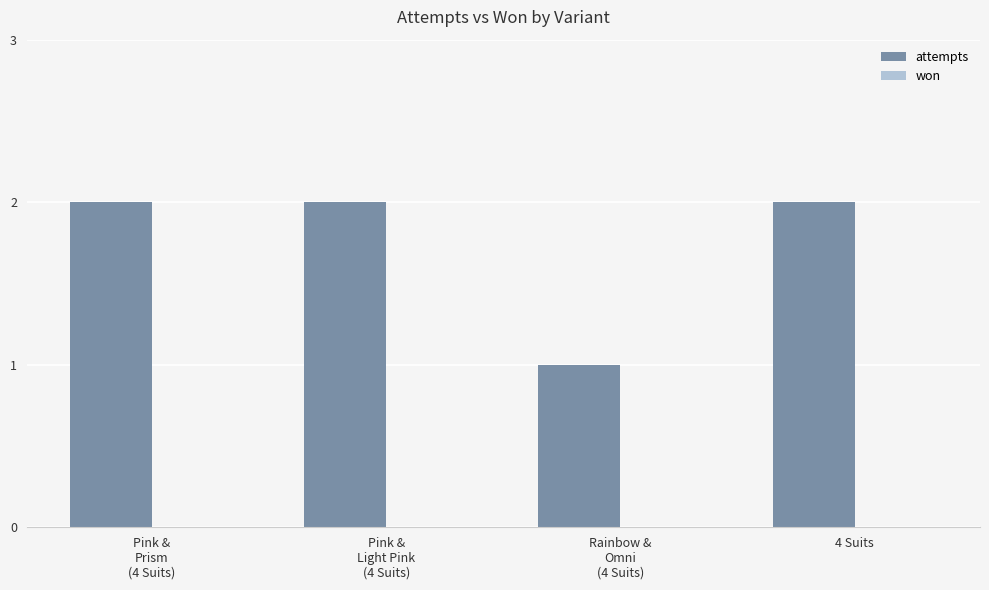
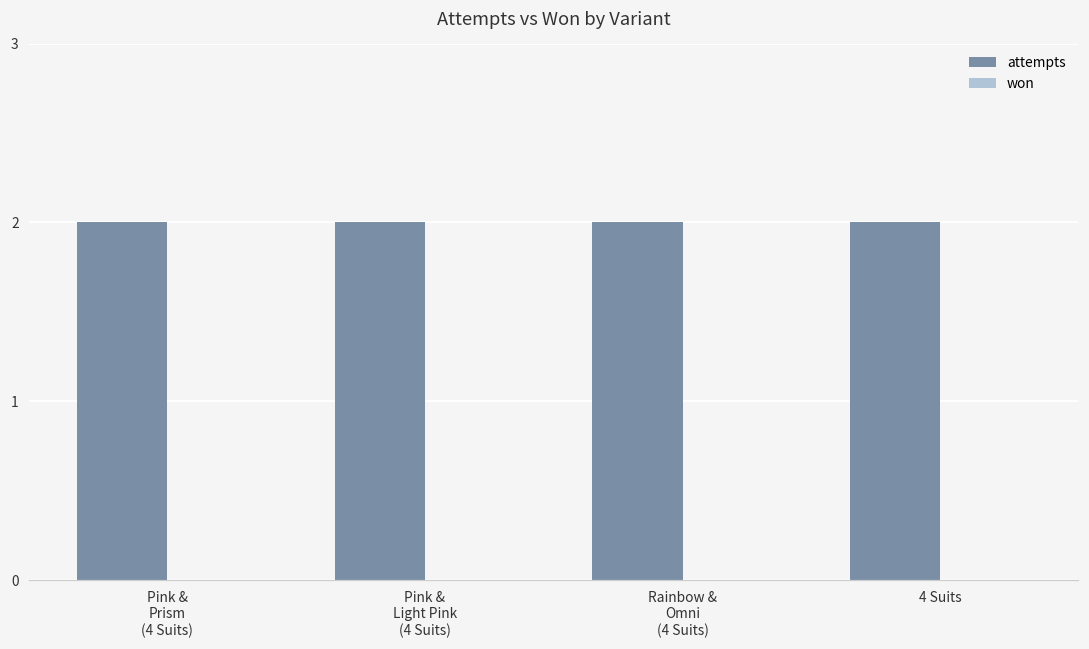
attempts, Rainbow & Omni (4 Suits): 1 -> 2
